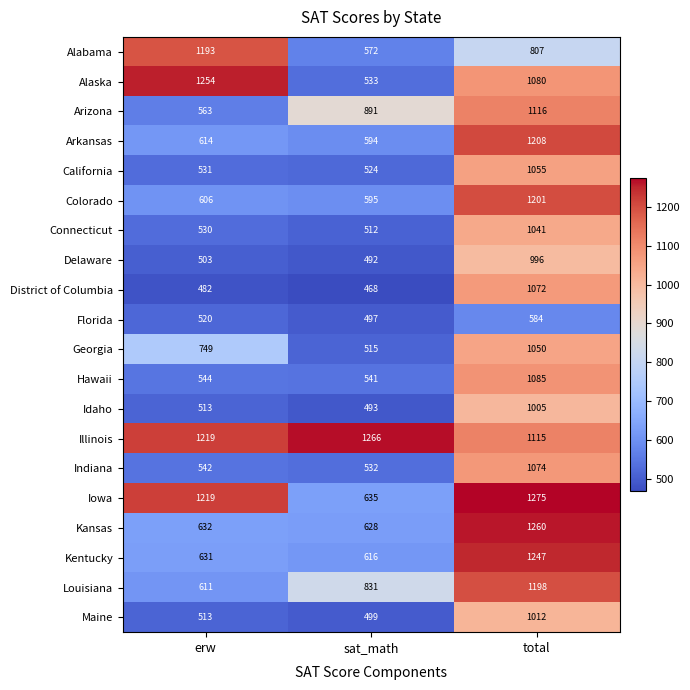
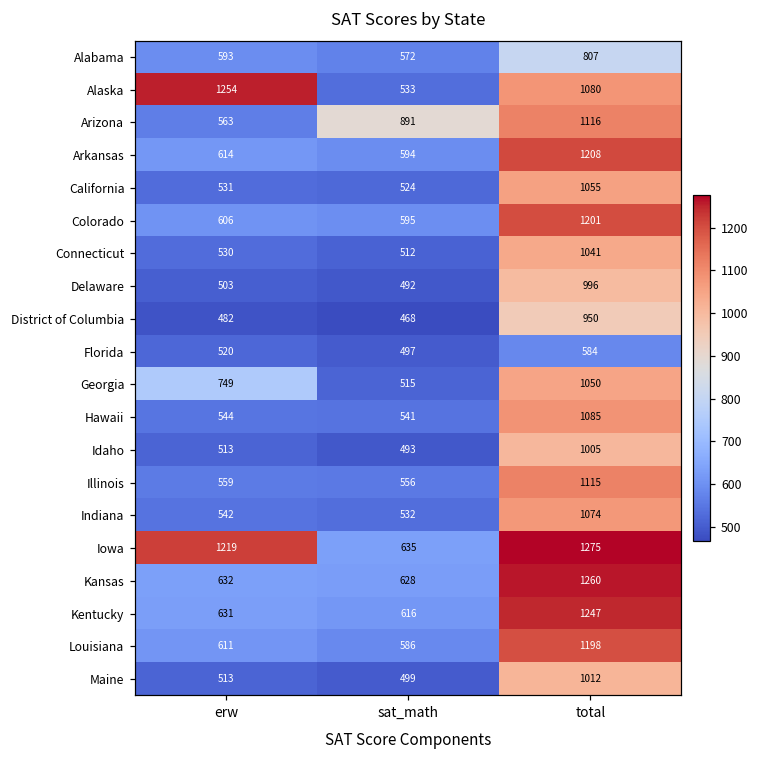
Alabama, erw: 1193 -> 593
District of Columbia, total: 1072 -> 950
Illinois, erw: 1219 -> 559
Illinois, sat_math: 1266 -> 556
Louisiana, sat_math: 831 -> 586
